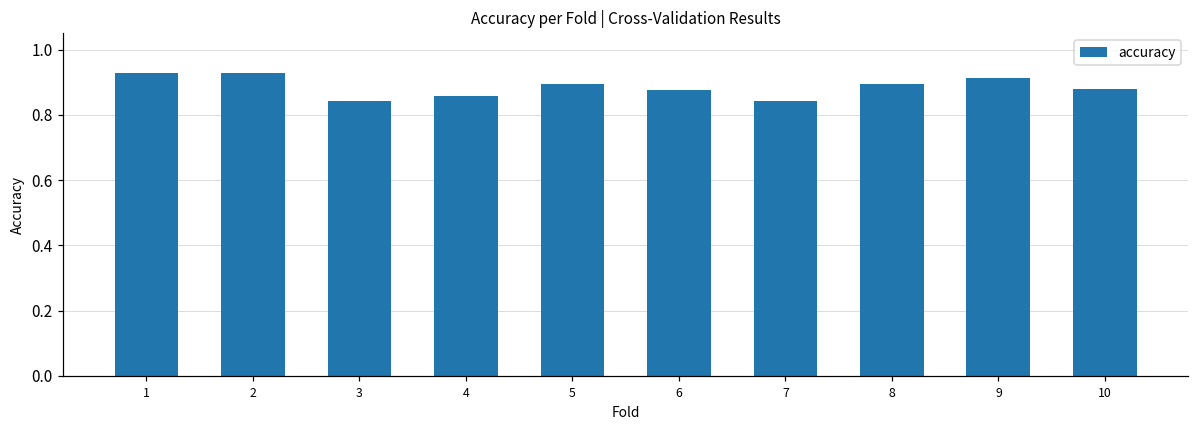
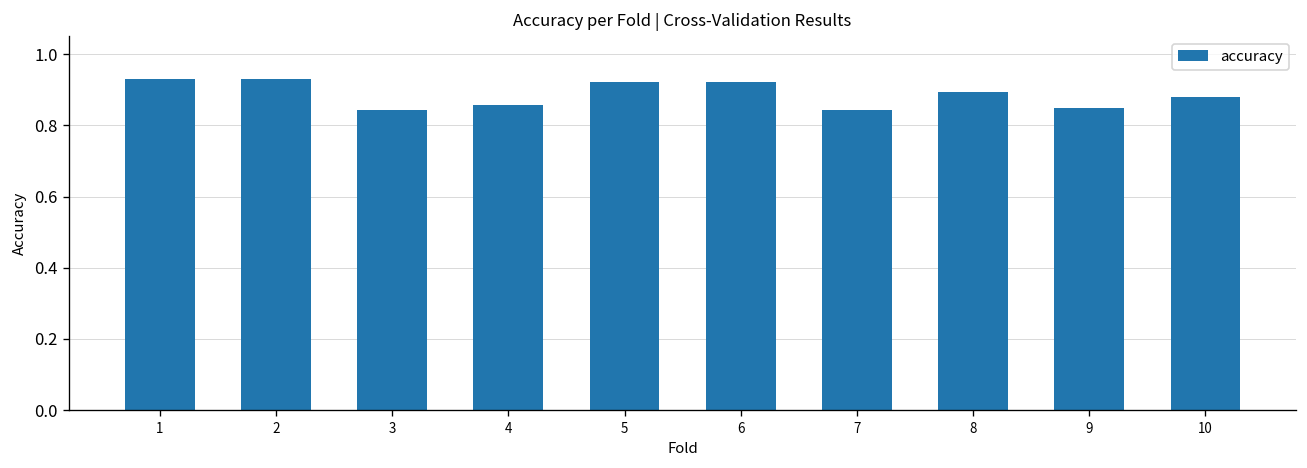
5: 0.89 -> 0.92
6: 0.88 -> 0.92
9: 0.91 -> 0.85
